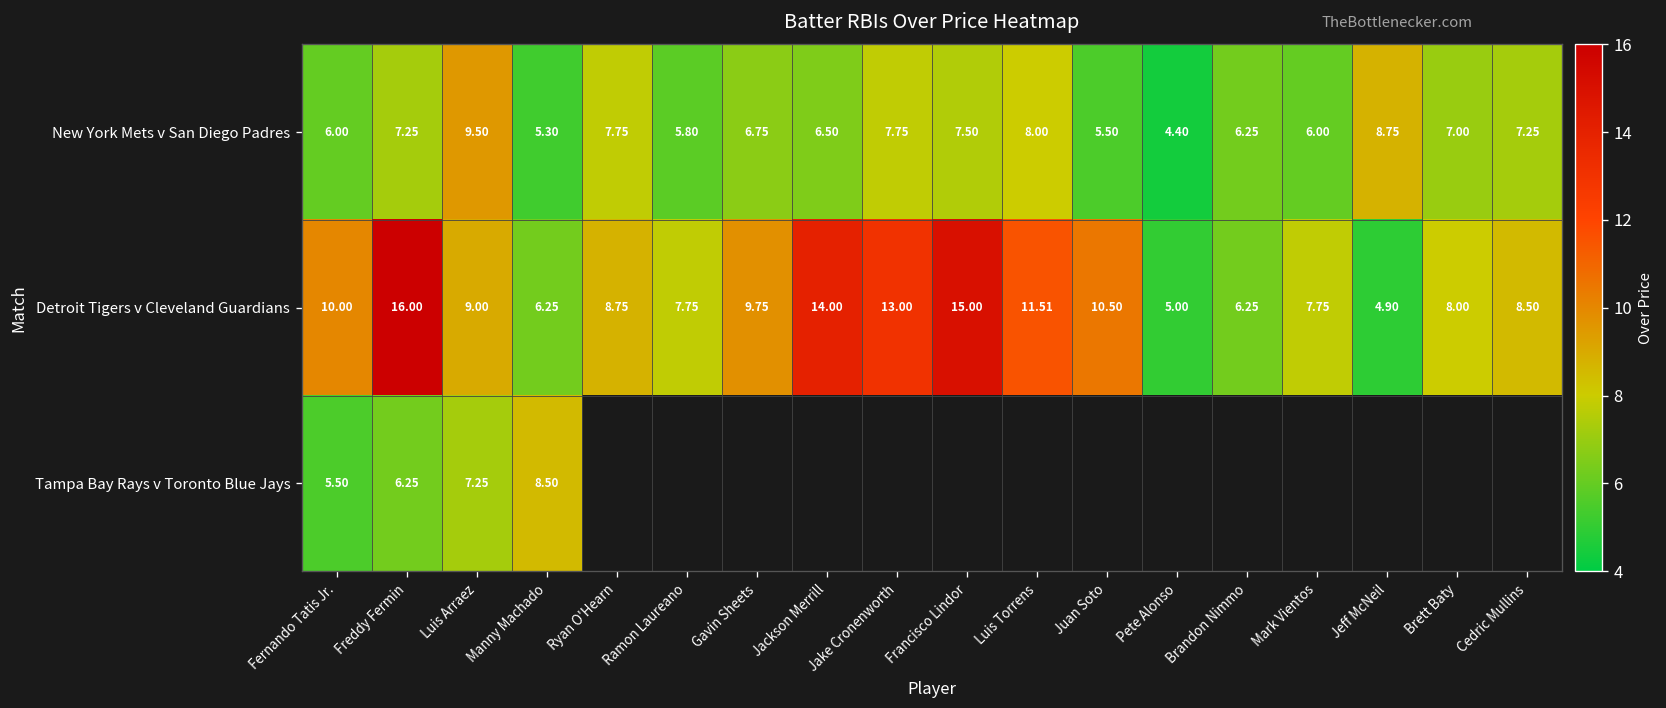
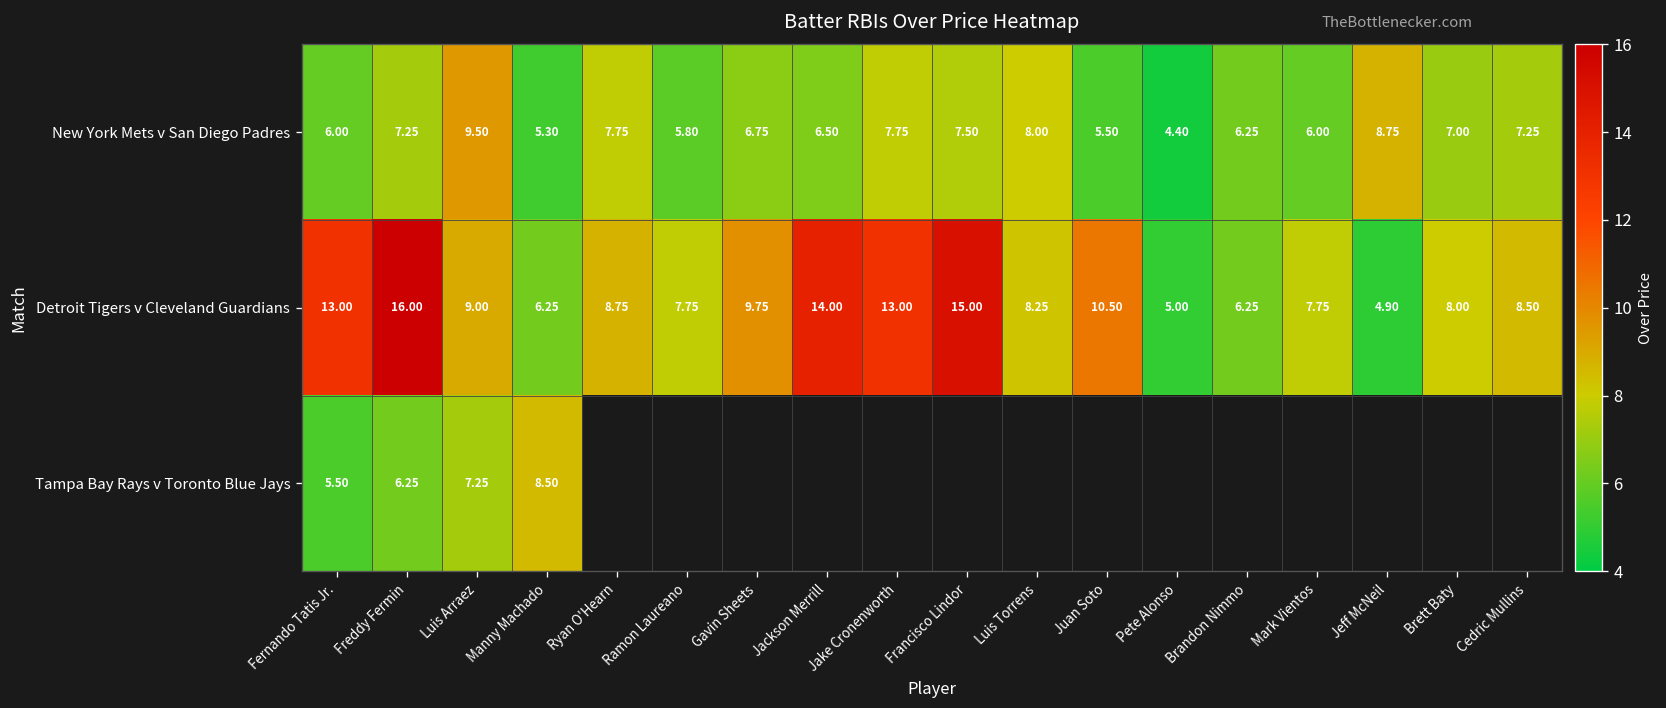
Detroit Tigers v Cleveland Guardians, Fernando Tatis Jr.: 10.00 -> 13.00
Detroit Tigers v Cleveland Guardians, Luis Torrens: 11.51 -> 8.25
